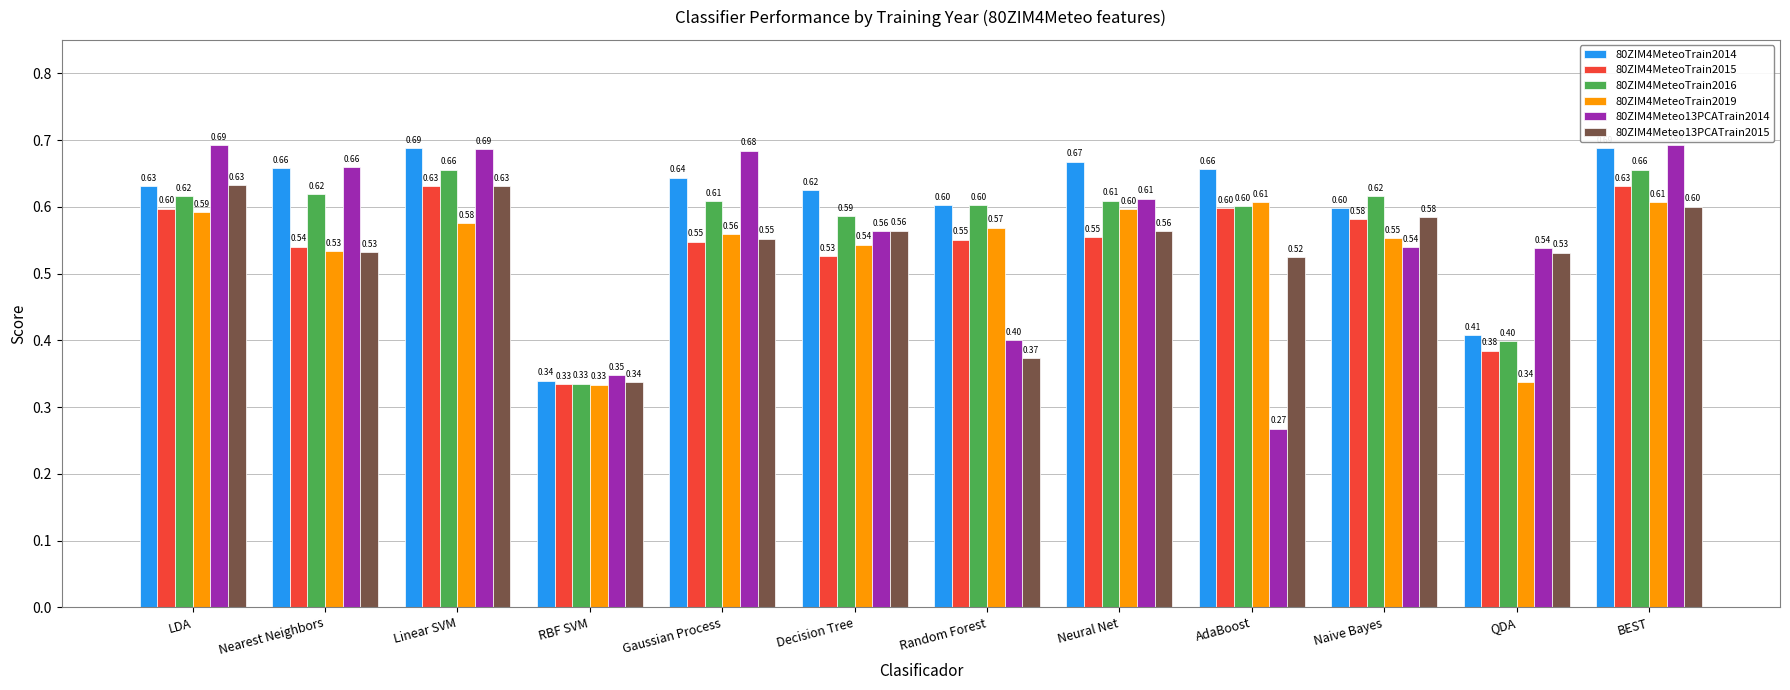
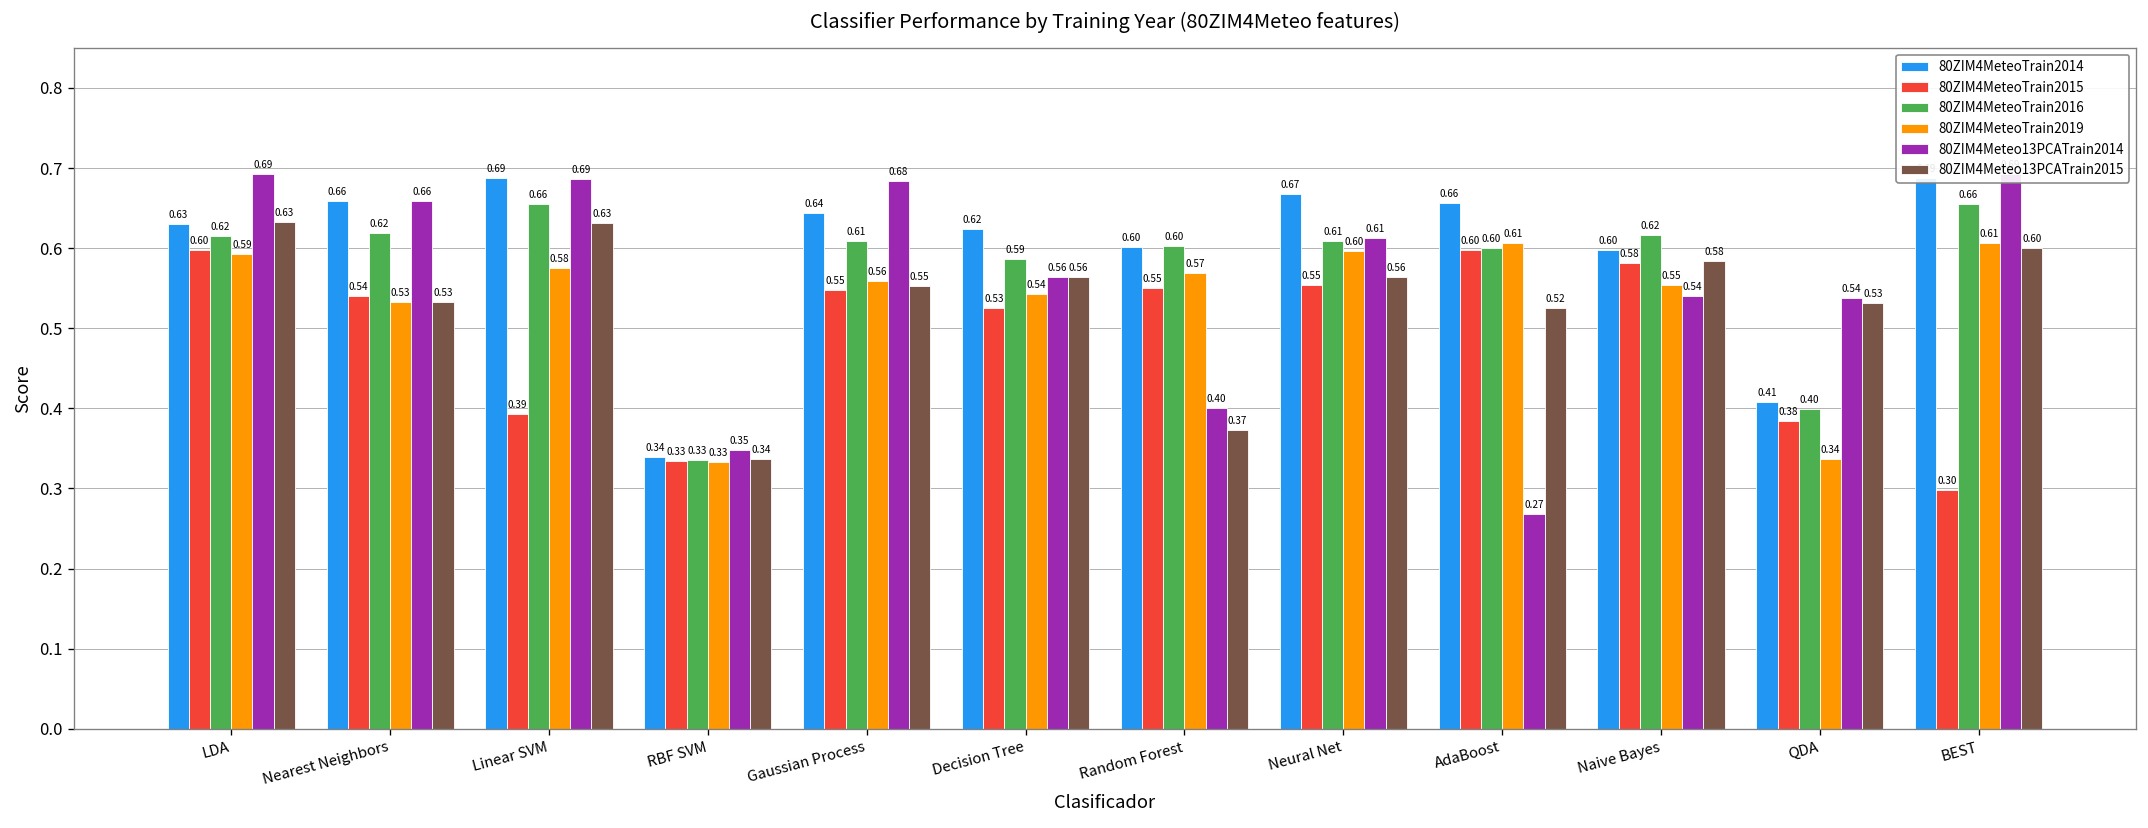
80ZIM4MeteoTrain2015, Linear SVM: 0.63 -> 0.39
80ZIM4MeteoTrain2015, BEST: 0.63 -> 0.30
